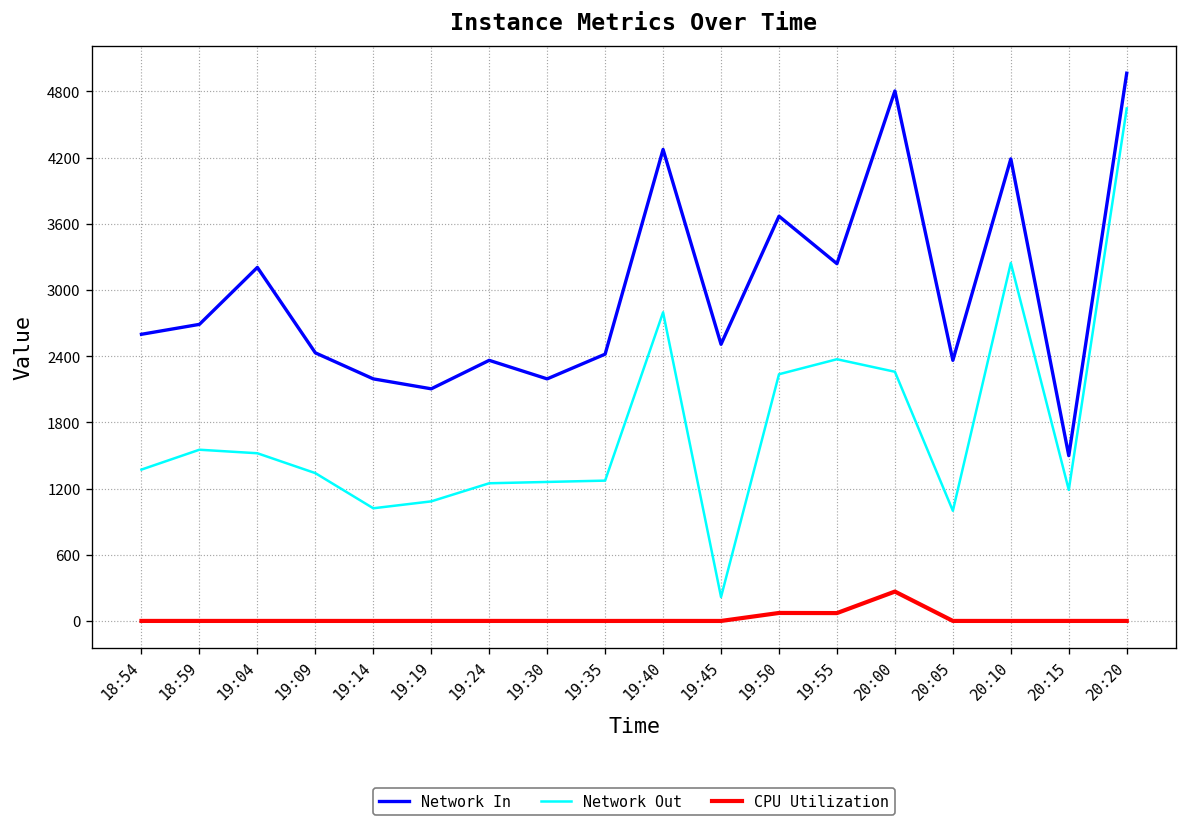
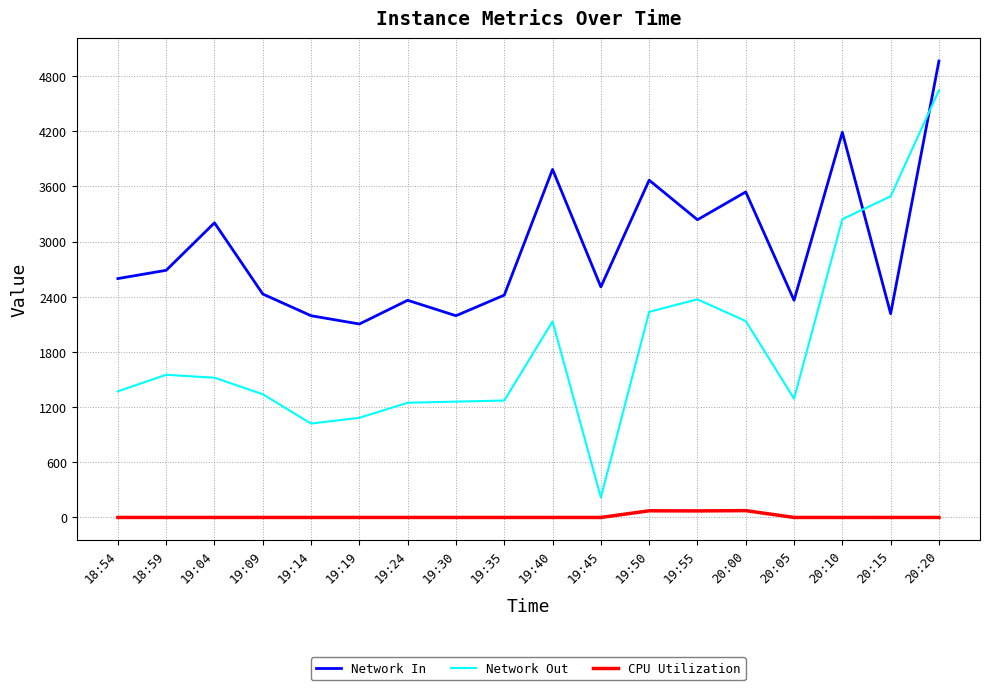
Network In, 19:40: 4300 -> 3800
Network Out, 19:40: 2800 -> 2100
Network In, 20:00: 4800 -> 3500
Network Out, 20:00: 2300 -> 2100
CPU Utilization, 20:00: 300 -> 100
Network Out, 20:05: 1000 -> 1300
Network In, 20:15: 1500 -> 2200
Network Out, 20:15: 1200 -> 3500
